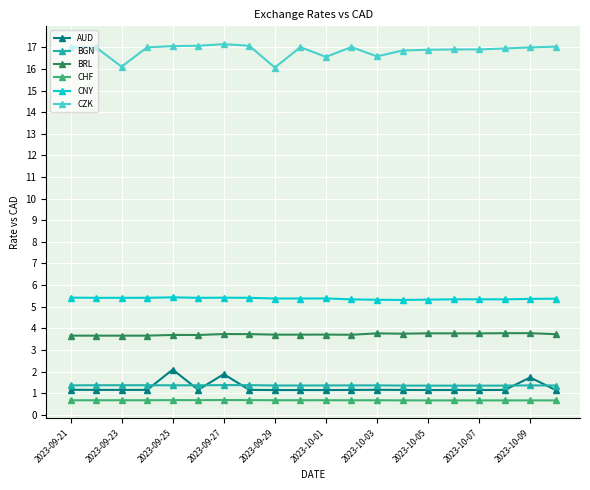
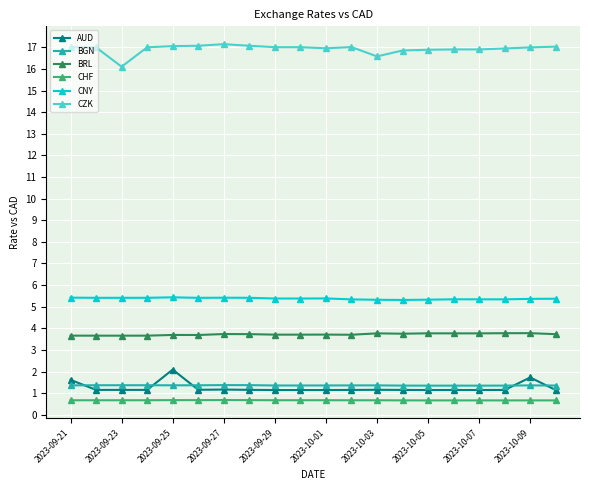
AUD, 2023-09-21: 1.2 -> 1.6
AUD, 2023-09-27: 1.9 -> 1.2
CZK, 2023-09-29: 16.1 -> 17.0
CZK, 2023-10-01: 16.6 -> 17.0
